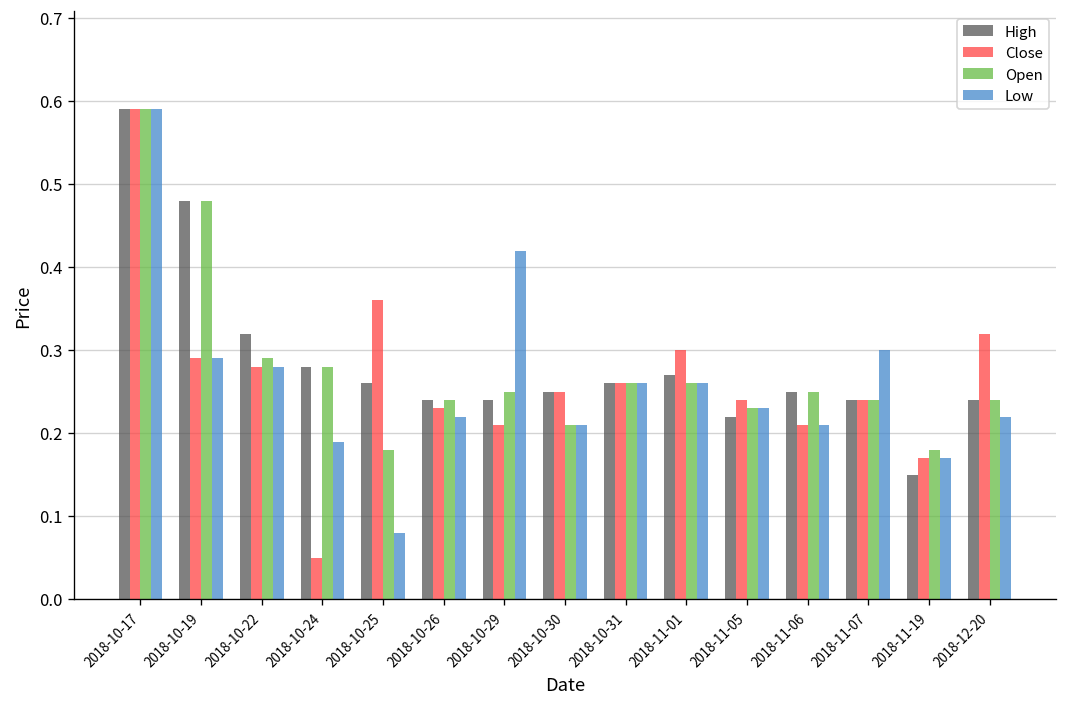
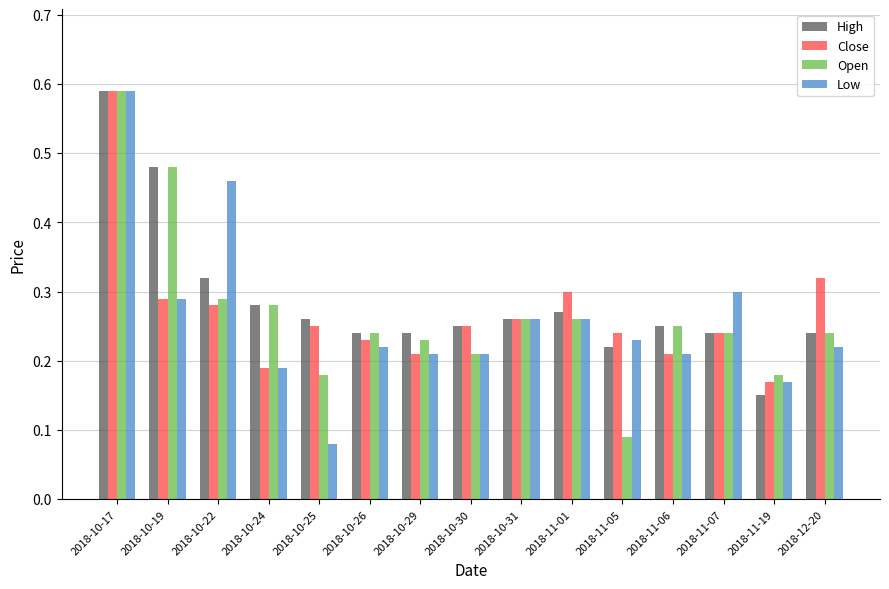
Low, 2018-10-22: 0.28 -> 0.46
Close, 2018-10-24: 0.05 -> 0.19
Close, 2018-10-25: 0.36 -> 0.25
Open, 2018-10-29: 0.25 -> 0.23
Low, 2018-10-29: 0.42 -> 0.21
Open, 2018-11-05: 0.23 -> 0.09
